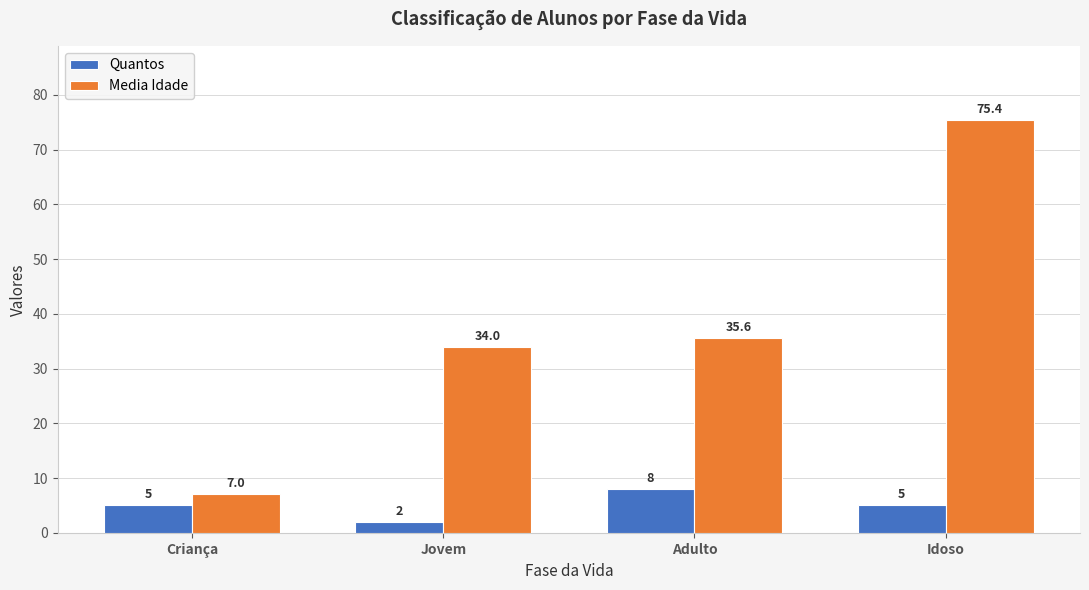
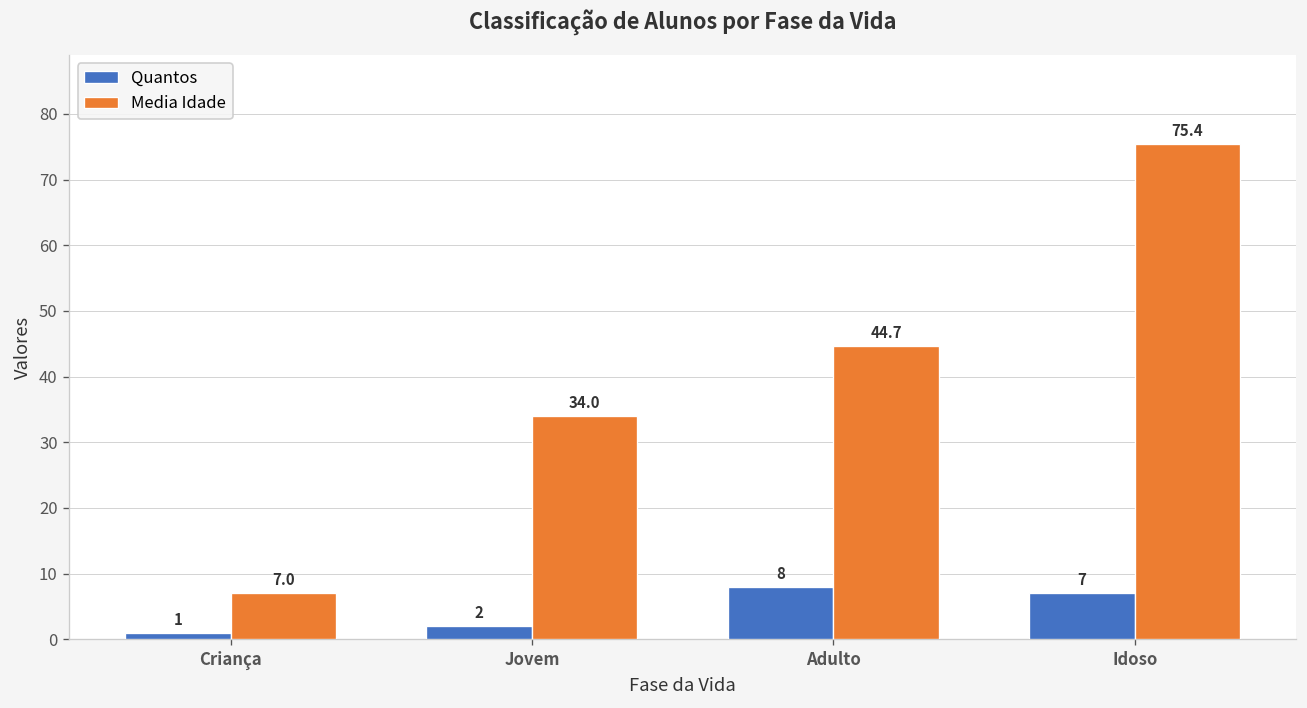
Quantos, Criança: 5 -> 1
Media Idade, Adulto: 35.6 -> 44.7
Quantos, Idoso: 5 -> 7
